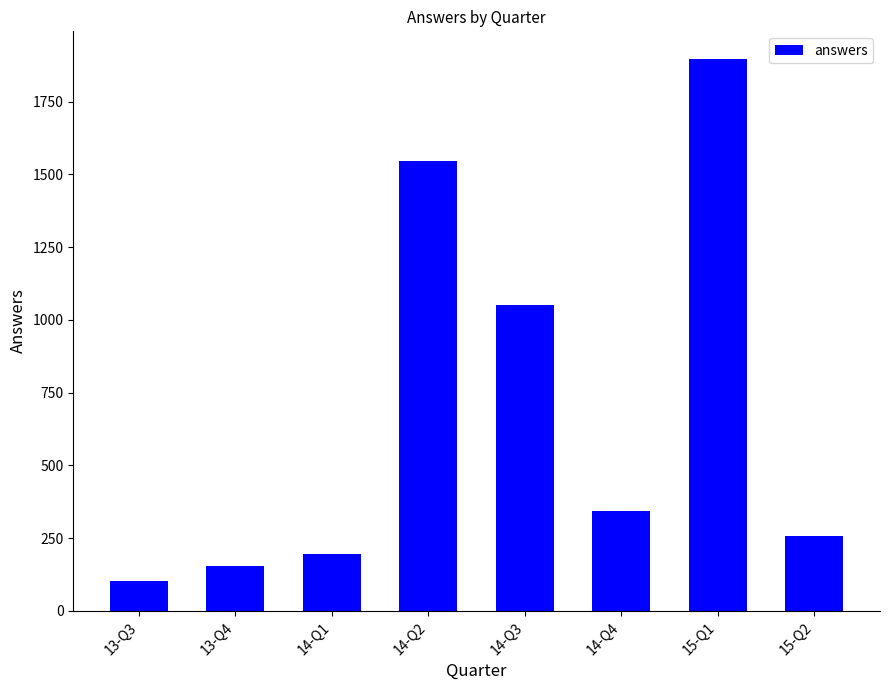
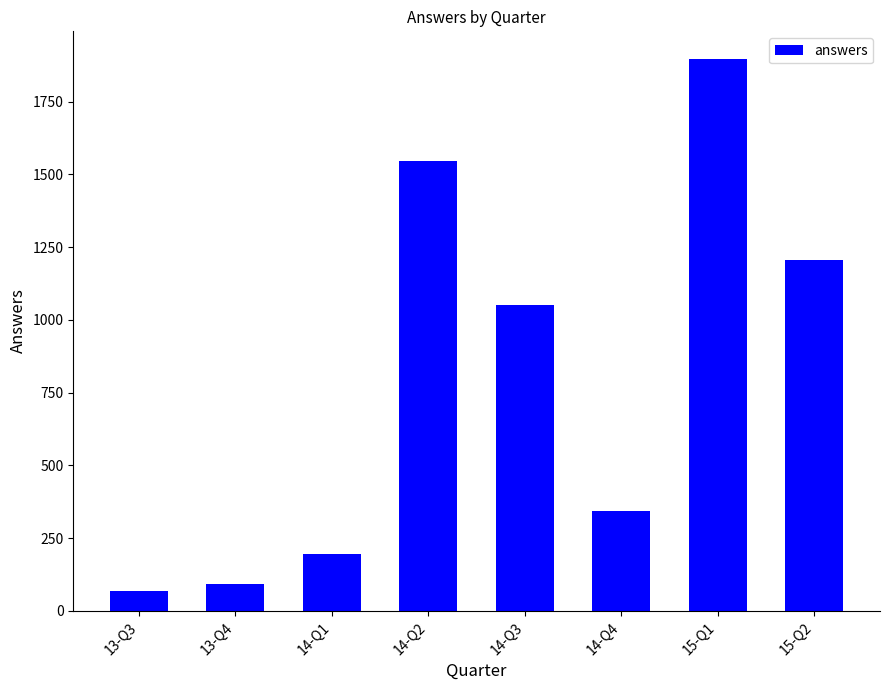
13-Q3: 100 -> 70
13-Q4: 150 -> 90
15-Q2: 260 -> 1210
